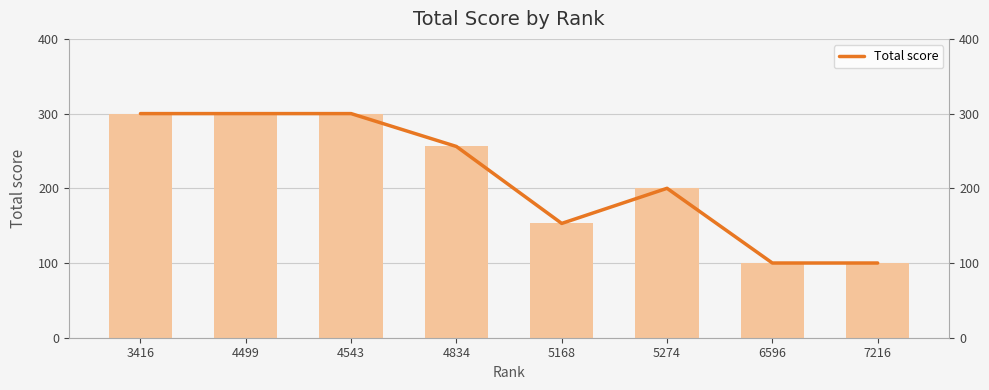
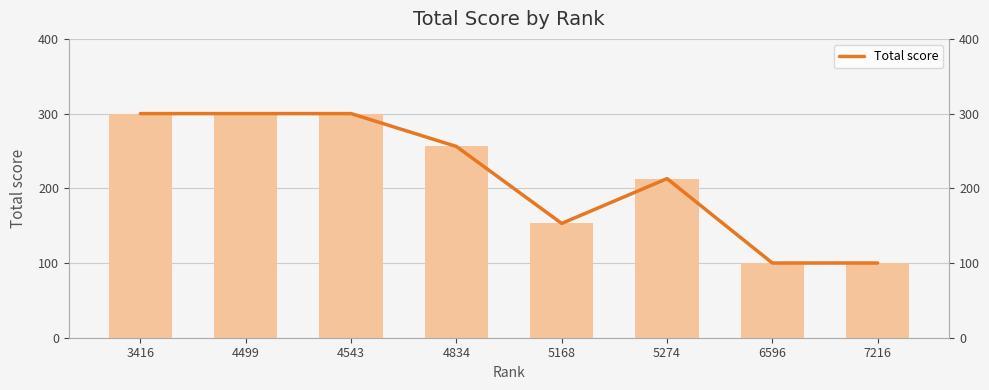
5274: 200 -> 210
